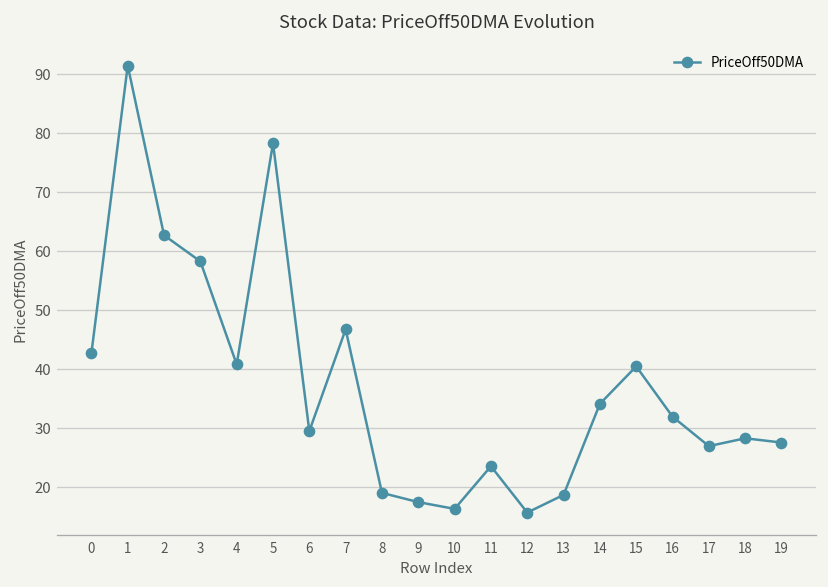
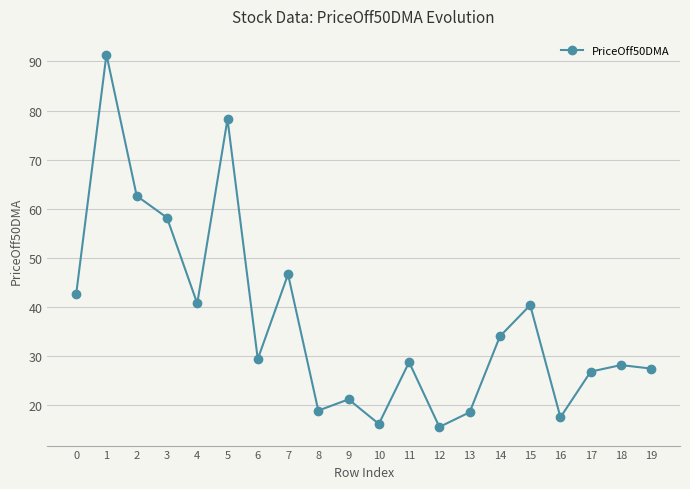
9: 17 -> 21
11: 23 -> 29
16: 32 -> 18
